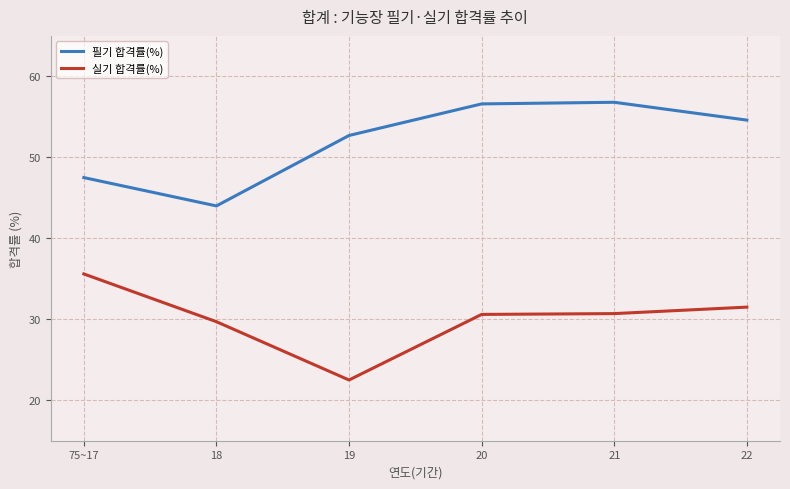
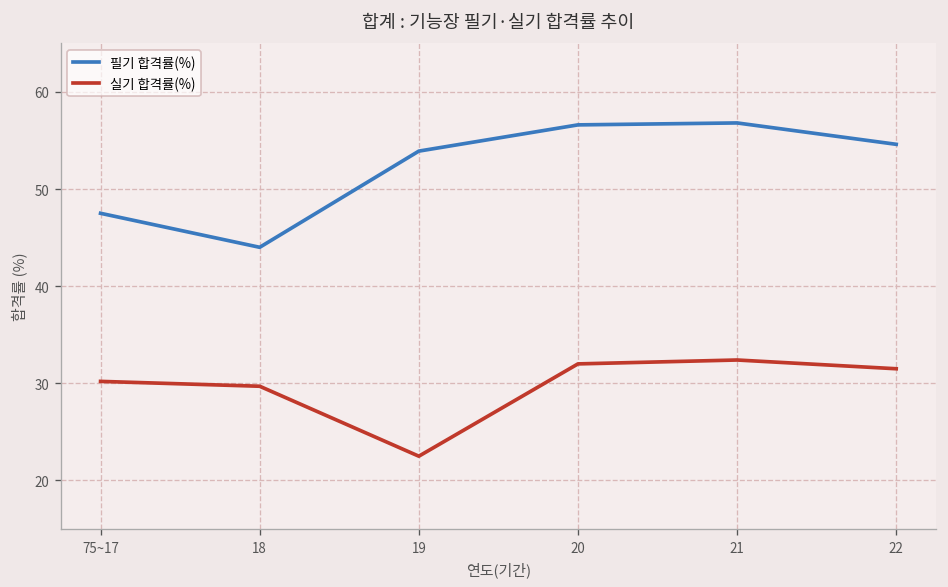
실기 합격률(%), 75~17: 36 -> 30
필기 합격률(%), 19: 53 -> 54
실기 합격률(%), 20: 31 -> 32
실기 합격률(%), 21: 31 -> 32
